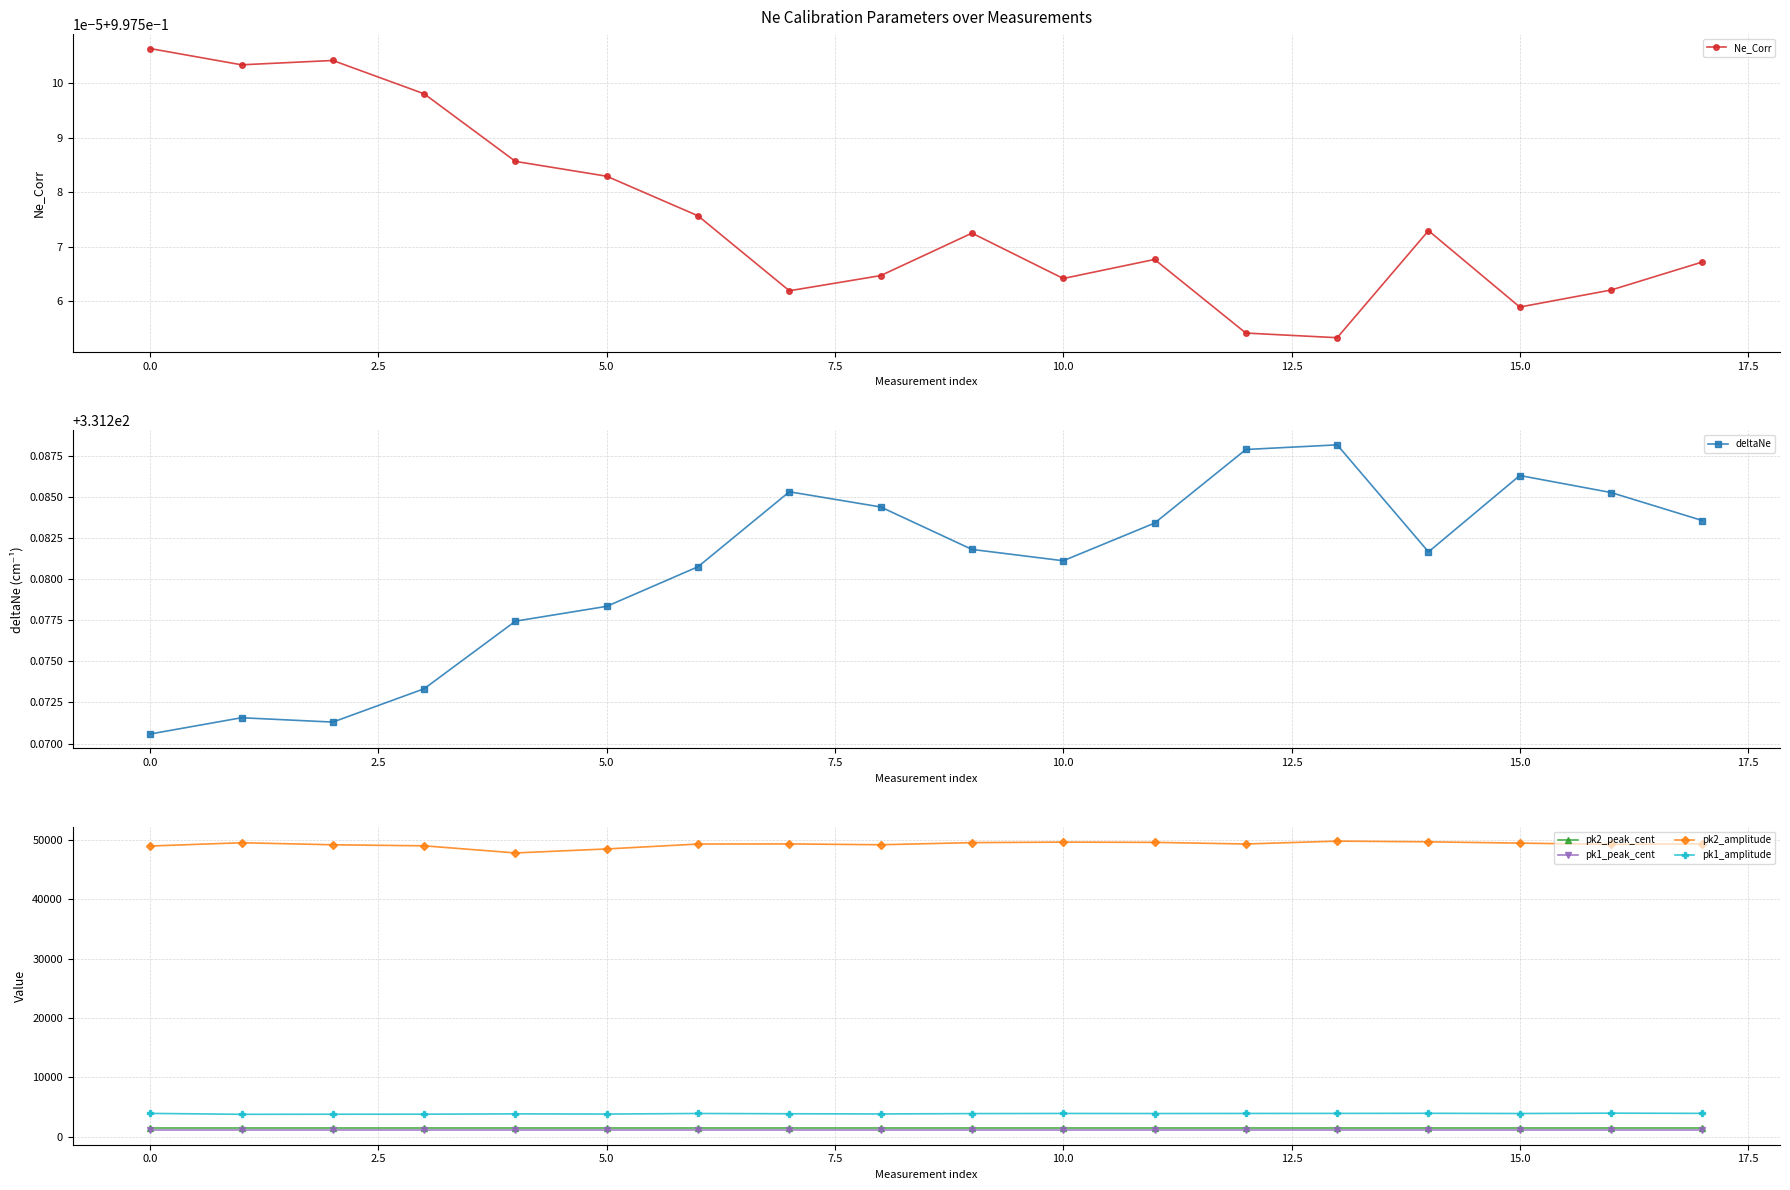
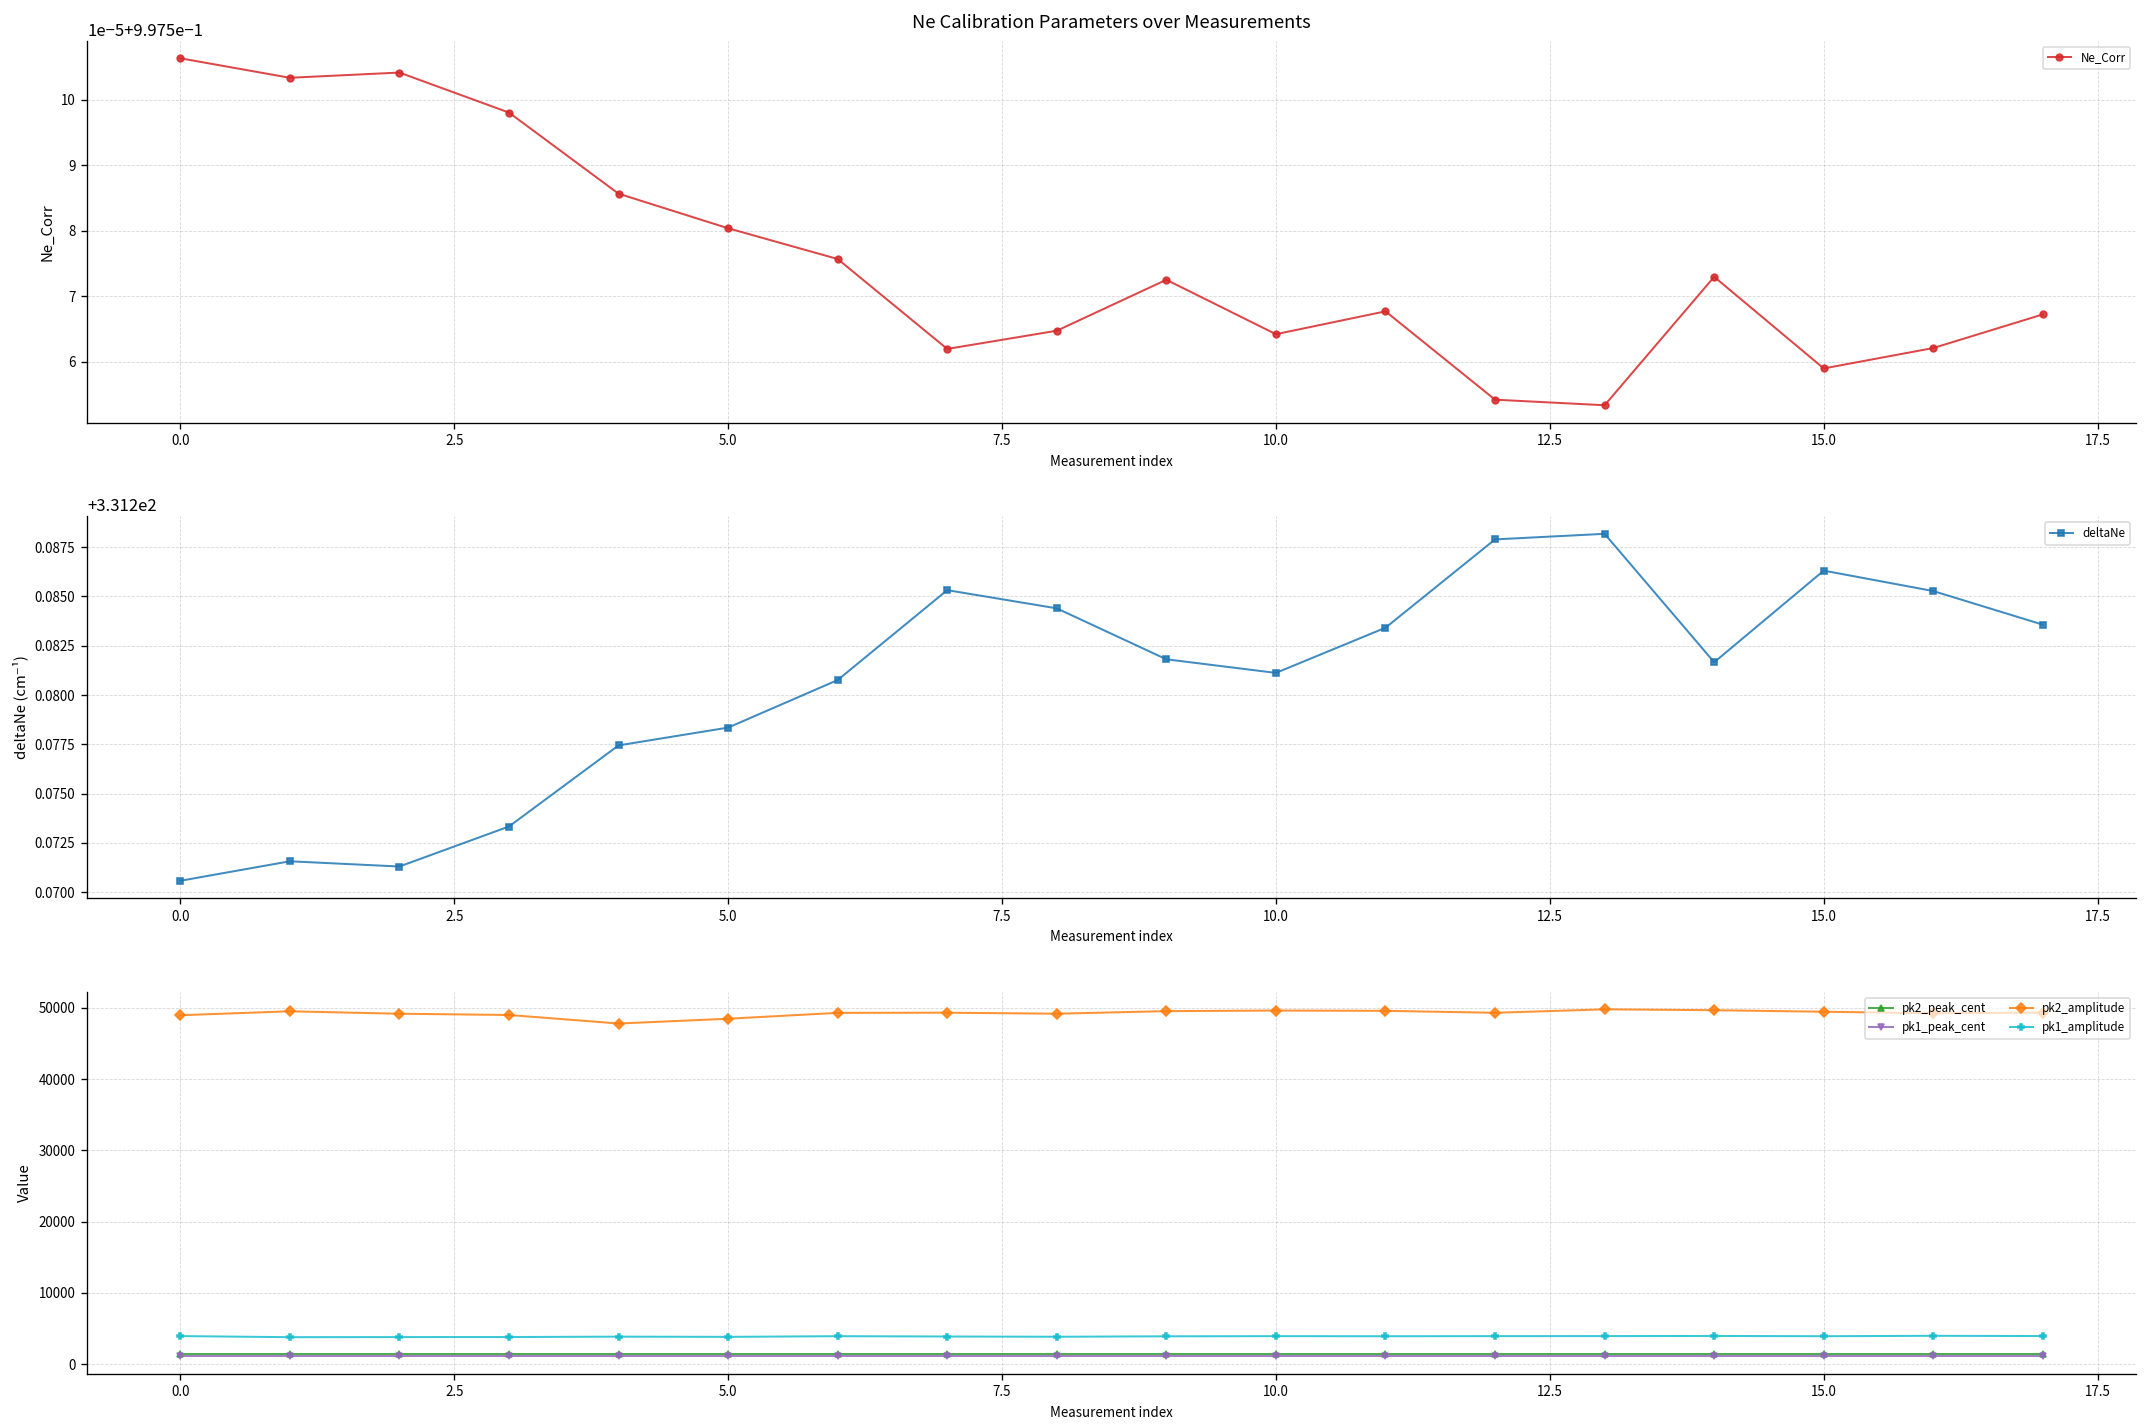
Ne Calibration Parameters over Measurements, 5.0: 0.997583 -> 0.997580
